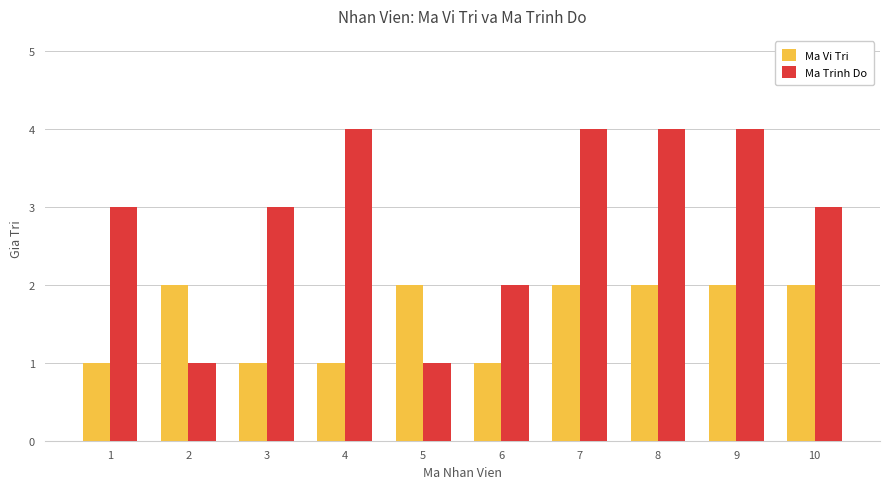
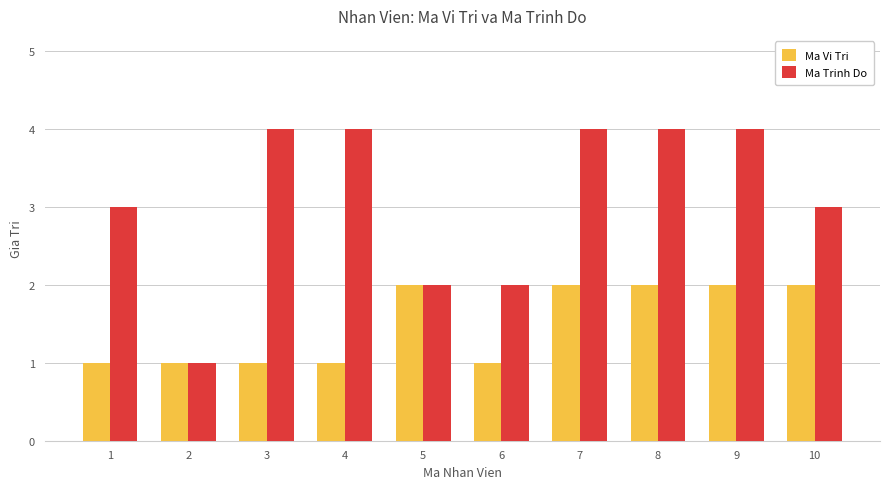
Ma Vi Tri, 2: 2 -> 1
Ma Trinh Do, 3: 3 -> 4
Ma Trinh Do, 5: 1 -> 2
